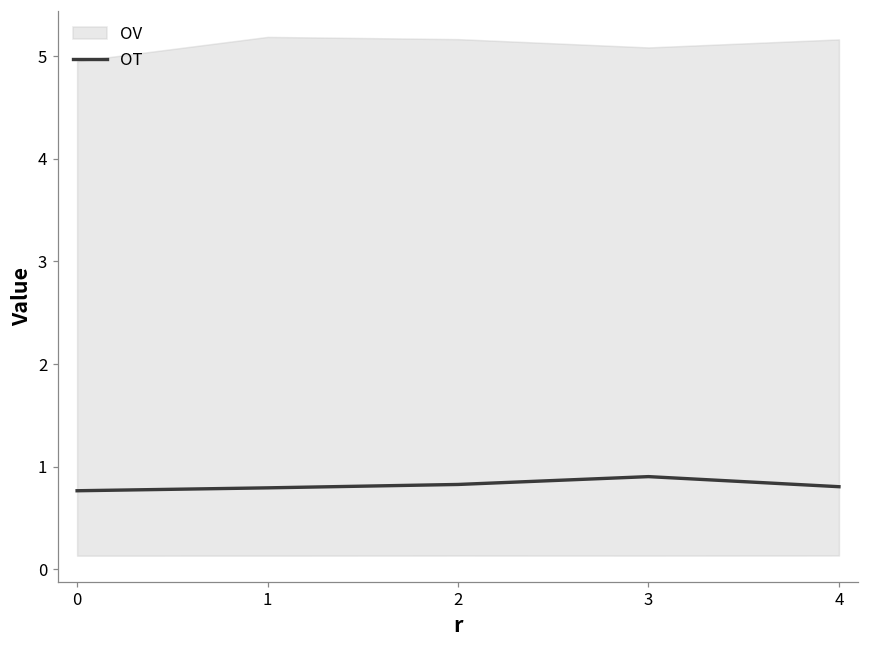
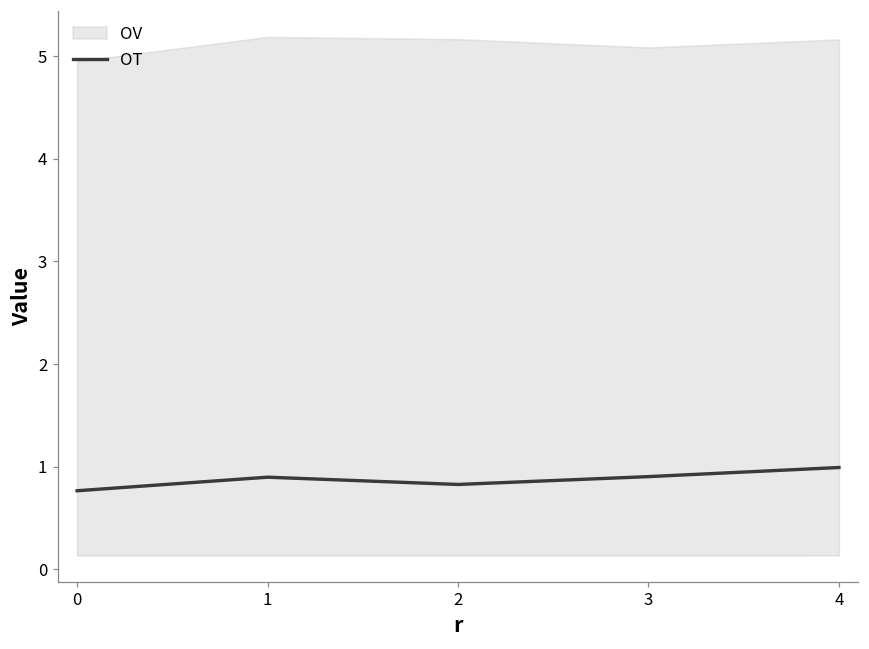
OT, 1: 0.8 -> 0.9
OT, 4: 0.8 -> 1.0
